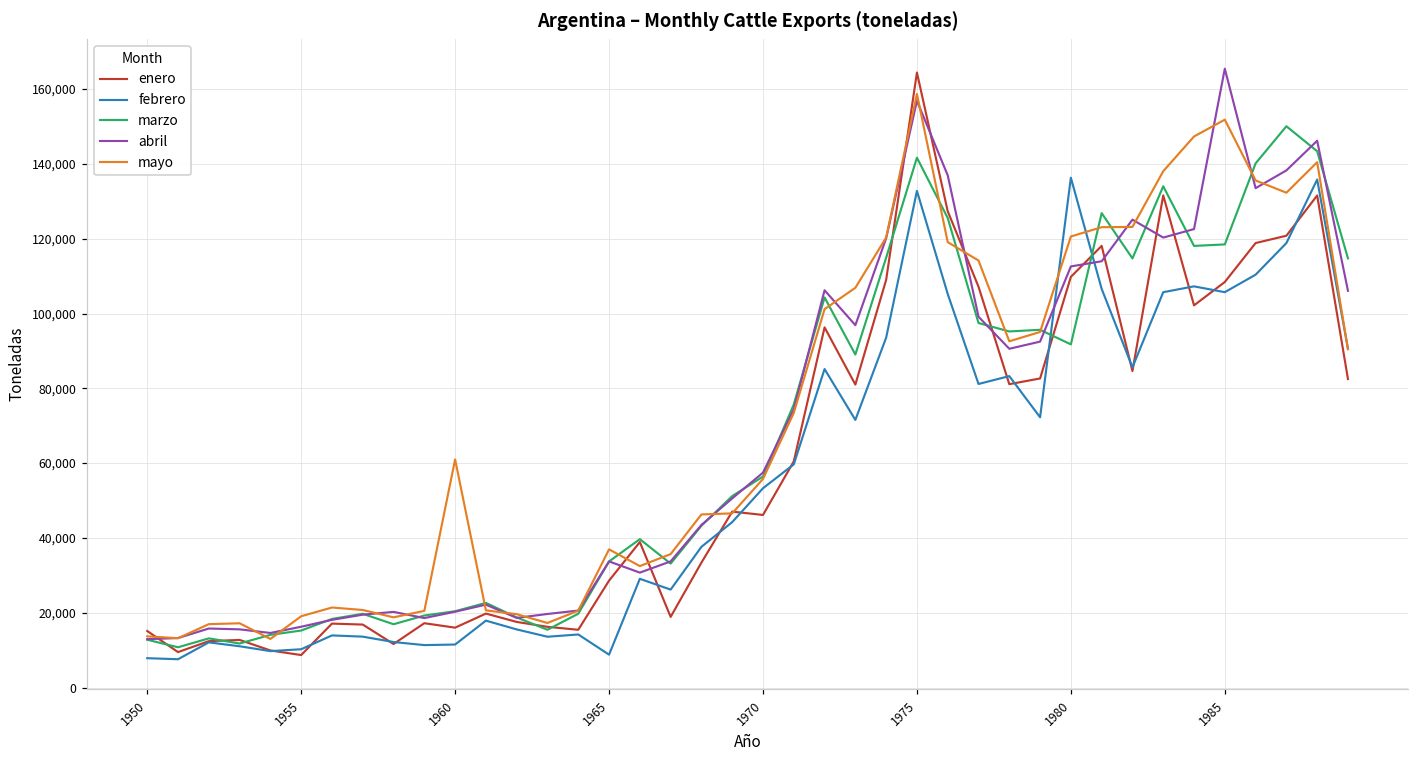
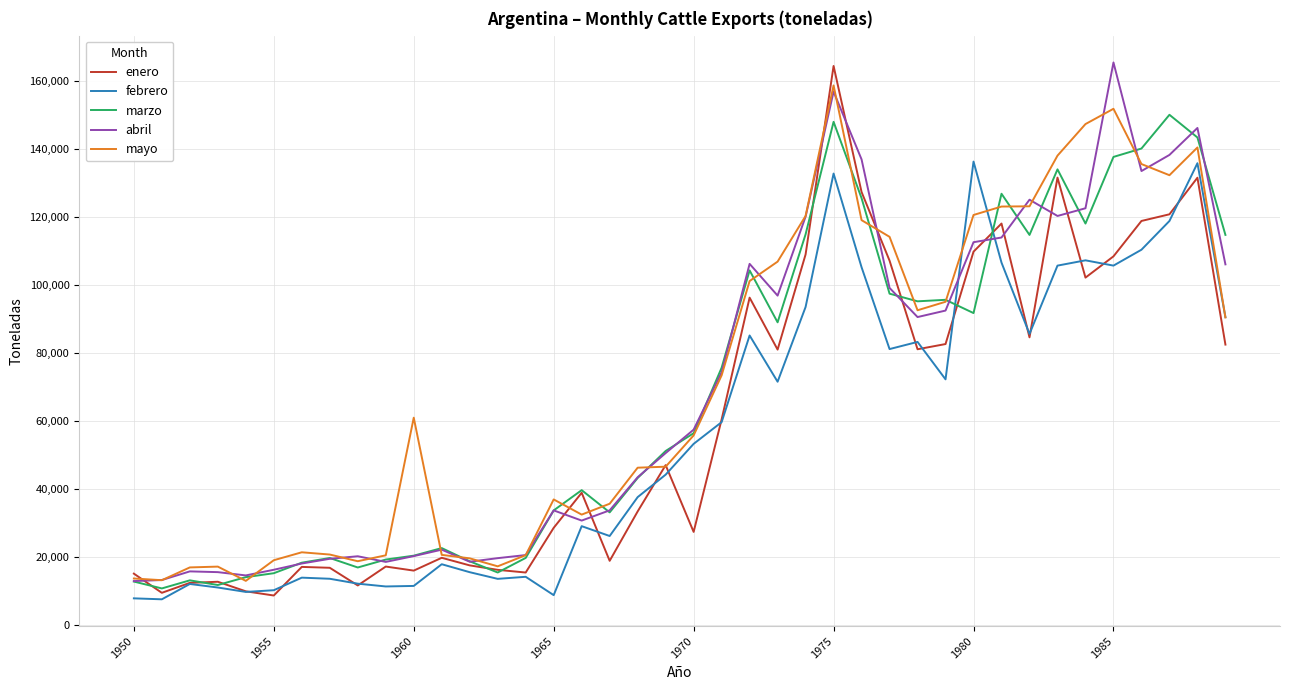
enero, 1970: 46,000 -> 27,000
marzo, 1975: 142,000 -> 148,000
marzo, 1985: 118,000 -> 138,000
